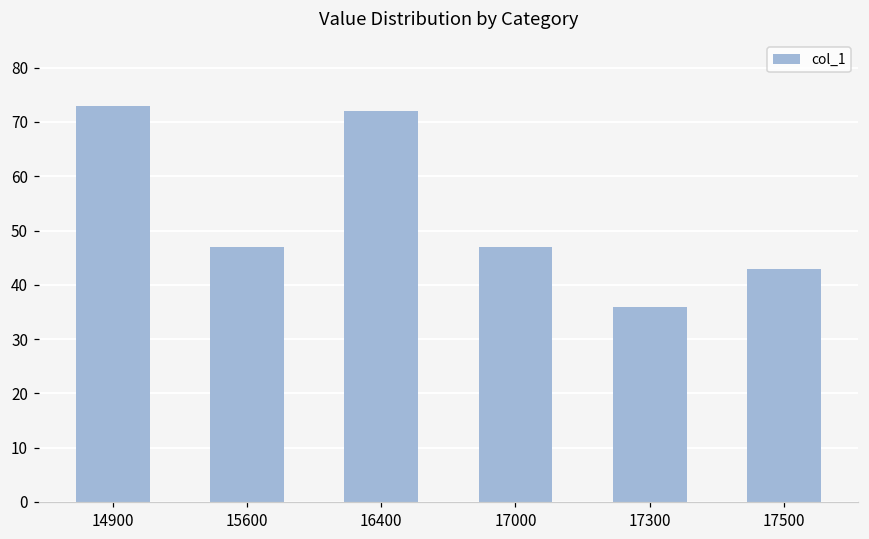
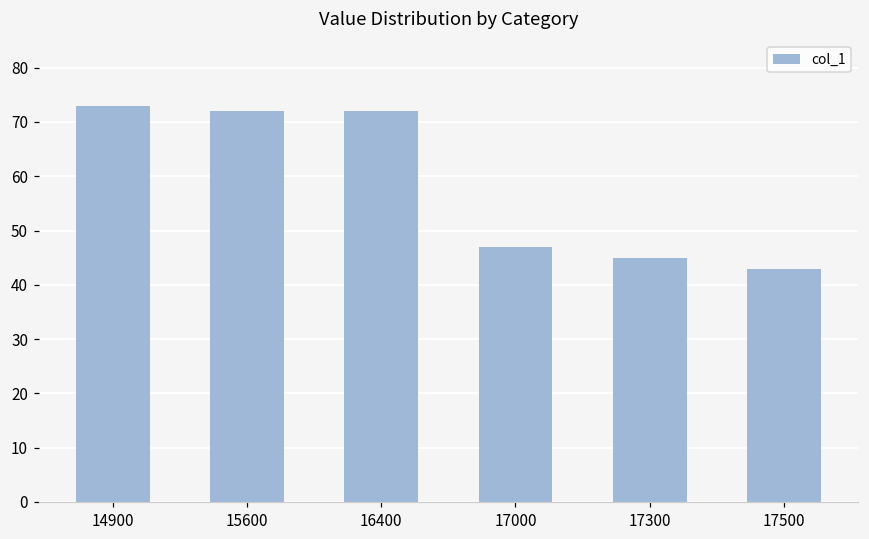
15600: 47 -> 72
17300: 36 -> 45
